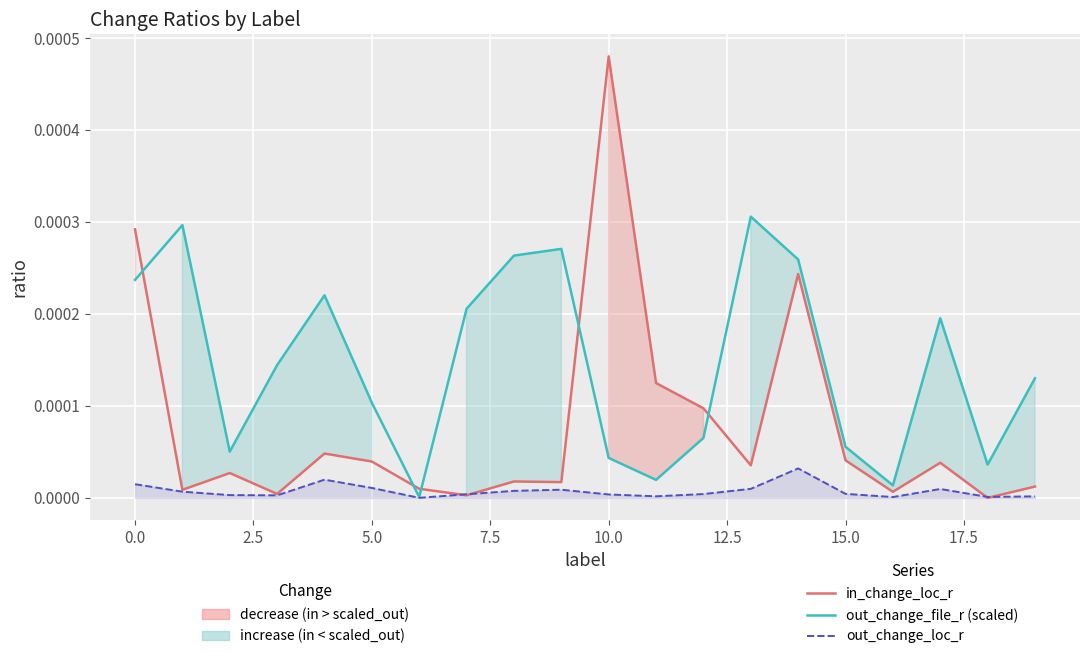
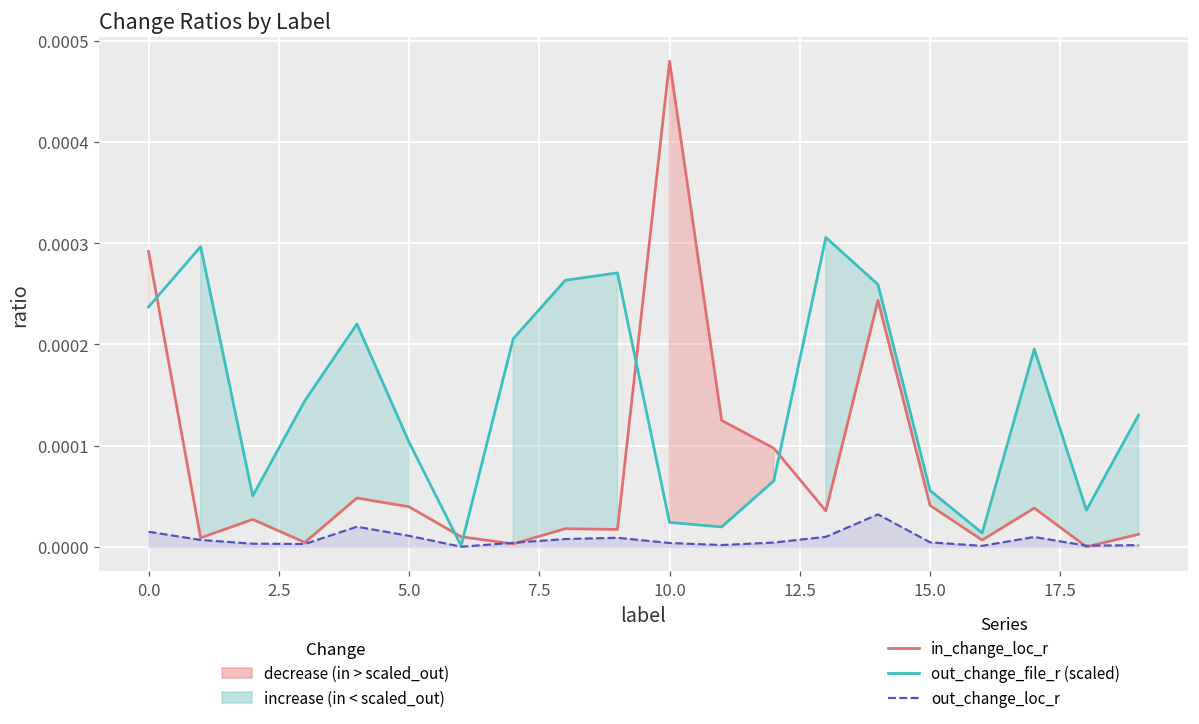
out_change_file_r (scaled), 10.0: 0.00004 -> 0.00002
